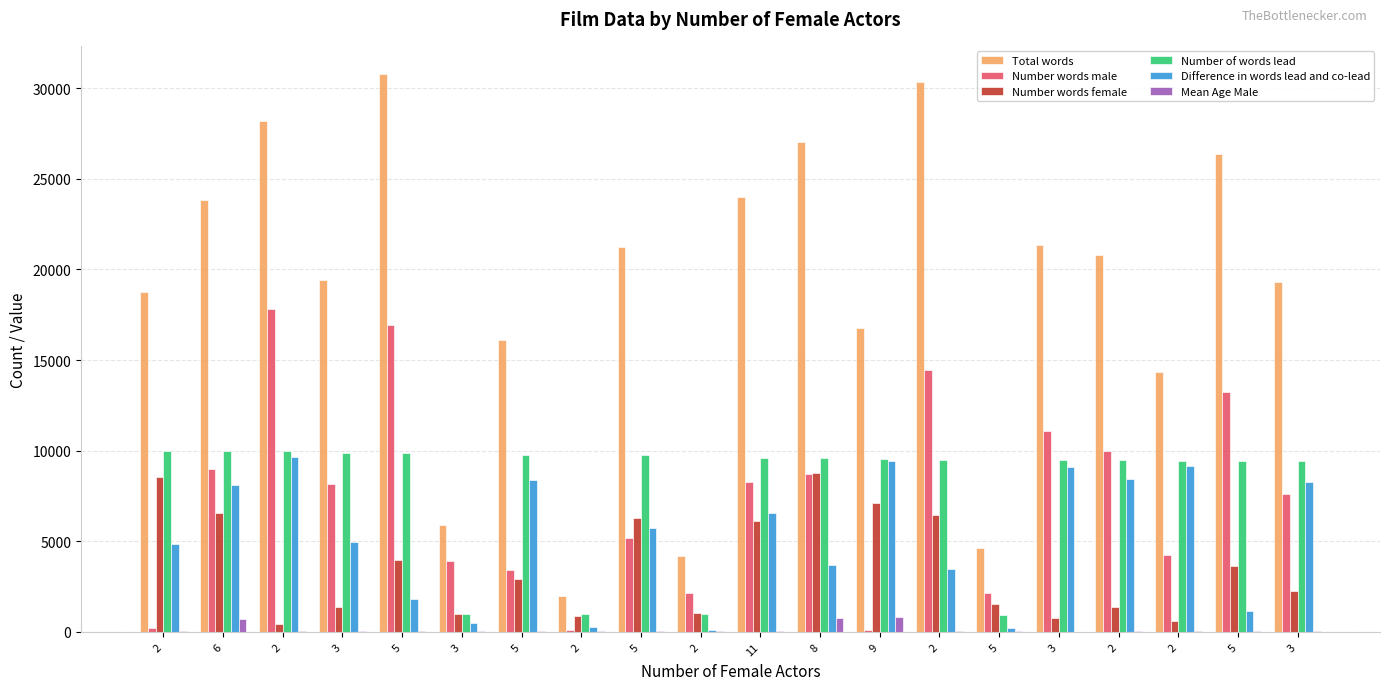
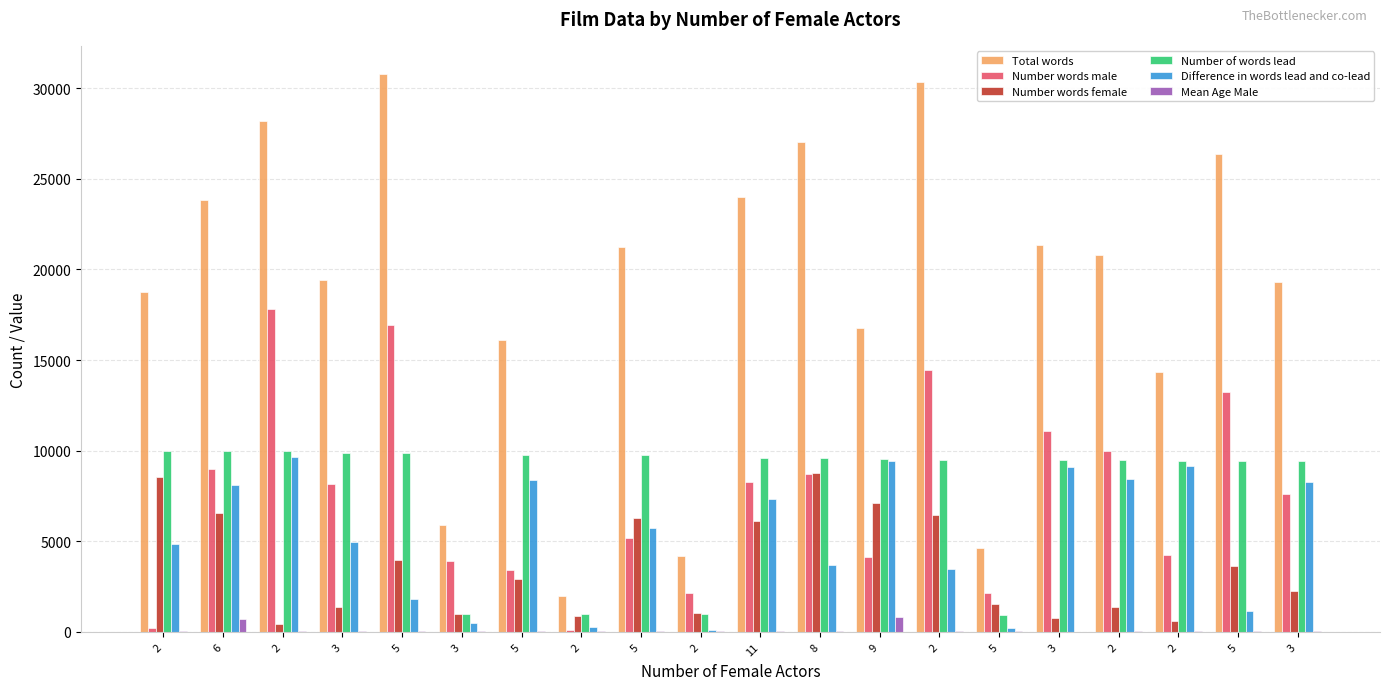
Difference in words lead and co-lead, 11: 6600 -> 7300
Mean Age Male, 8: 800 -> 100
Number words male, 9: 100 -> 4100
